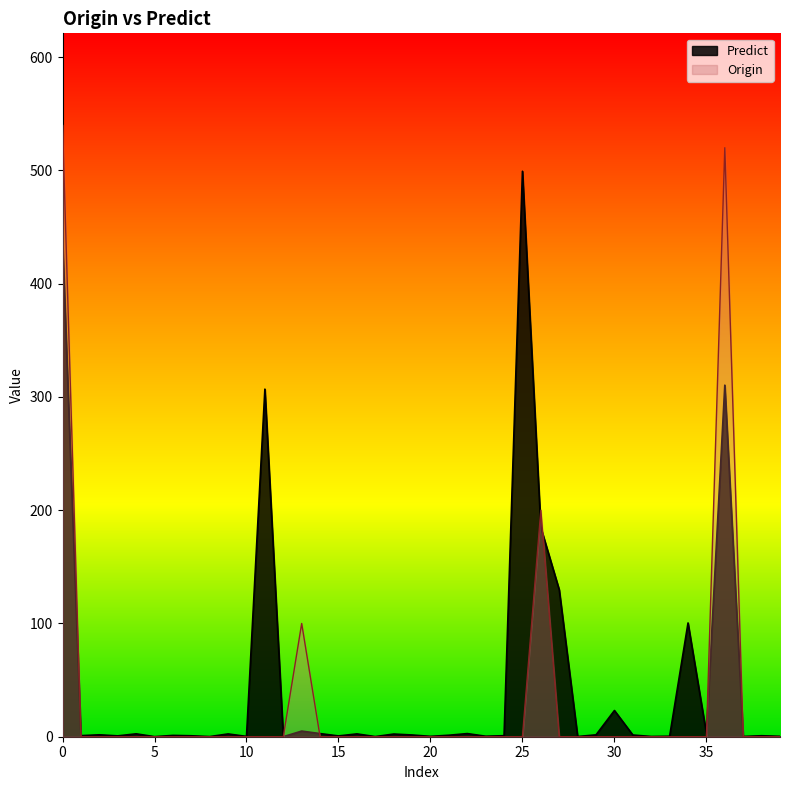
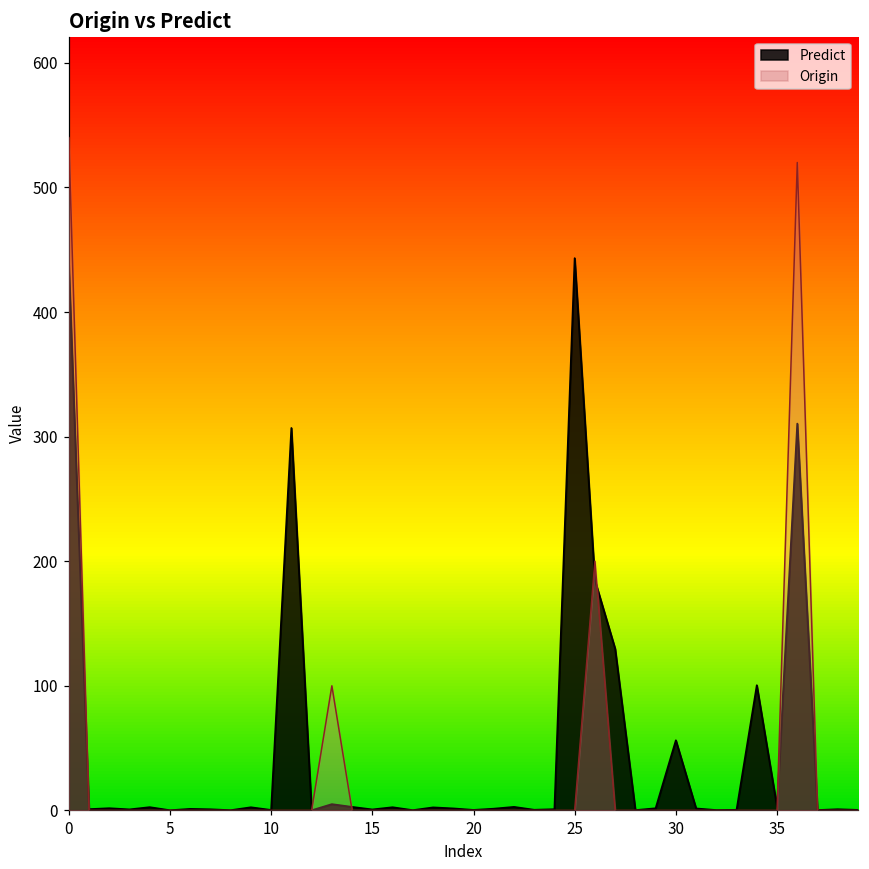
Predict, 25: 499 -> 443
Predict, 30: 23 -> 56
